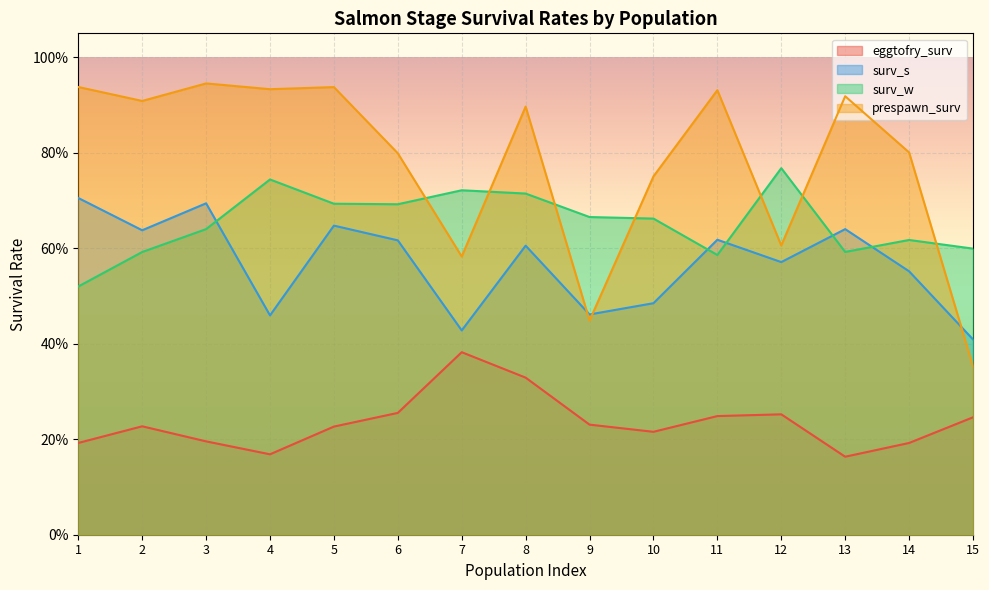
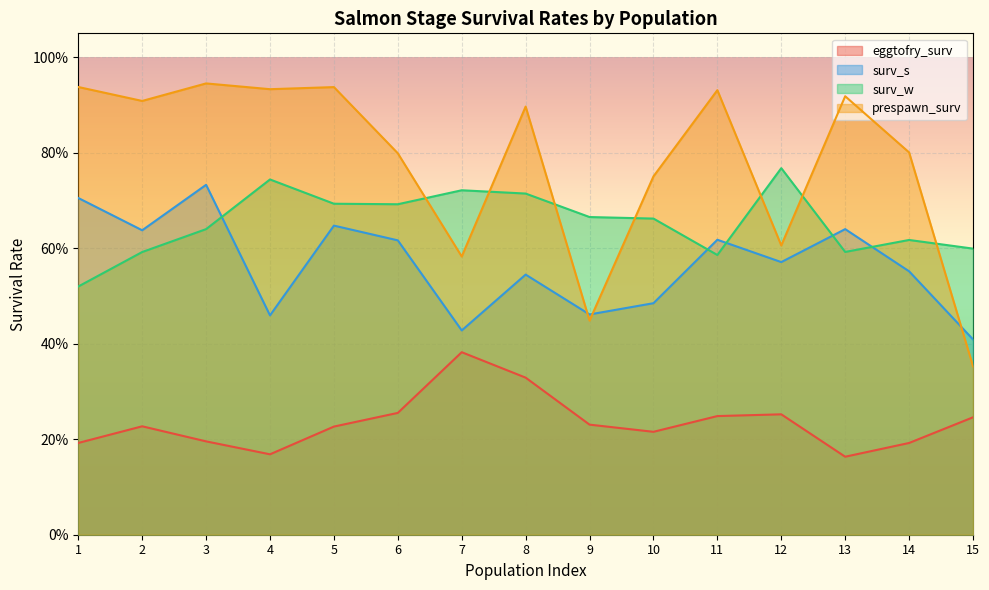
surv_s, 3: 69% -> 73%
surv_s, 8: 61% -> 54%
